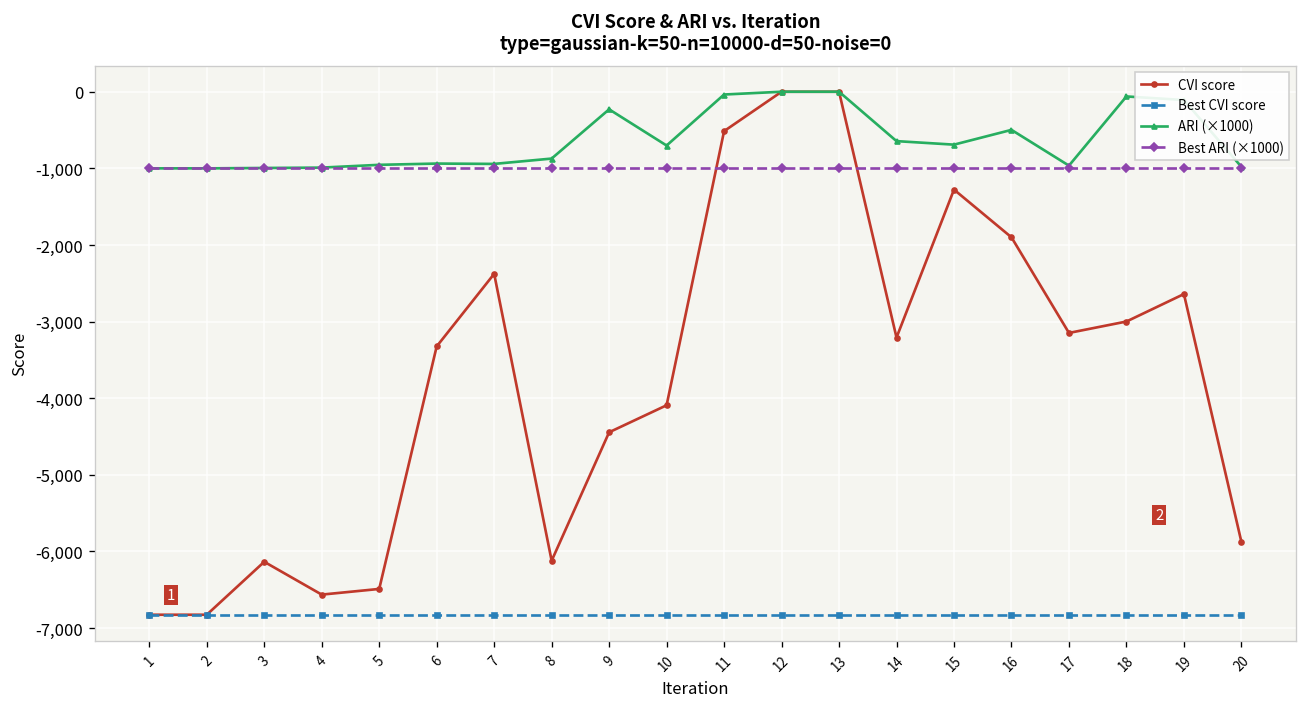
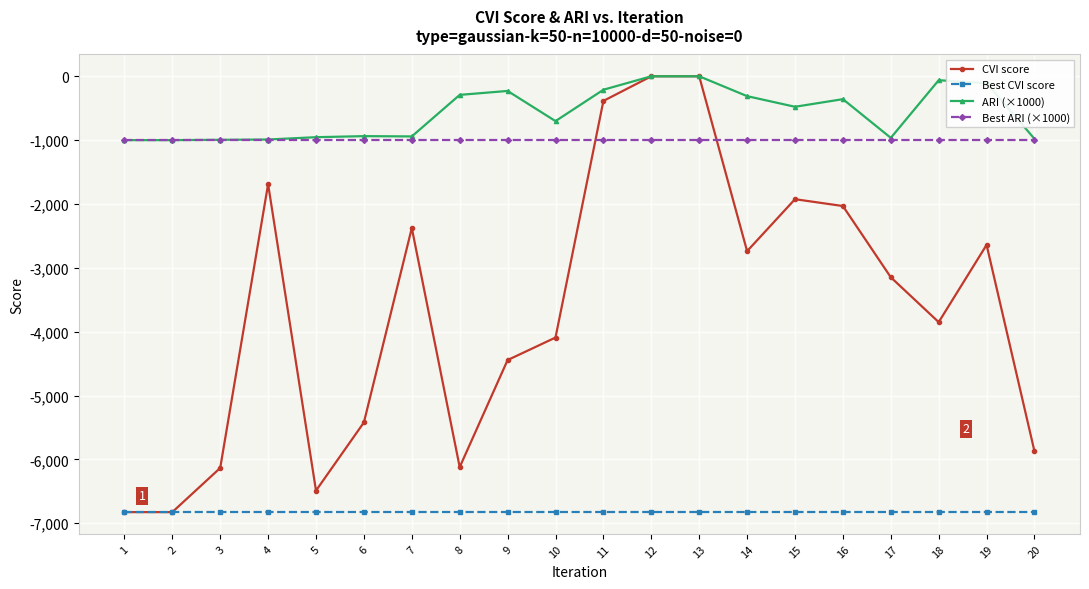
CVI score, 4: -6,600 -> -1,700
CVI score, 6: -3,300 -> -5,400
ARI (×1000), 8: -900 -> -300
CVI score, 11: -500 -> -400
ARI (×1000), 11: 0 -> -200
CVI score, 14: -3,200 -> -2,700
ARI (×1000), 14: -600 -> -300
CVI score, 15: -1,300 -> -1,900
ARI (×1000), 15: -700 -> -500
CVI score, 16: -1,900 -> -2,000
ARI (×1000), 16: -500 -> -400
CVI score, 18: -3,000 -> -3,900
